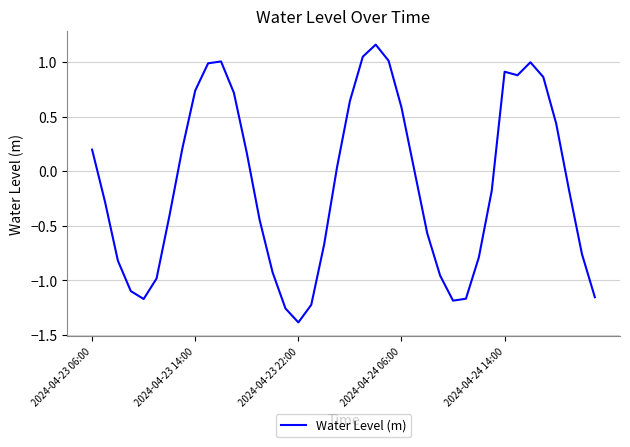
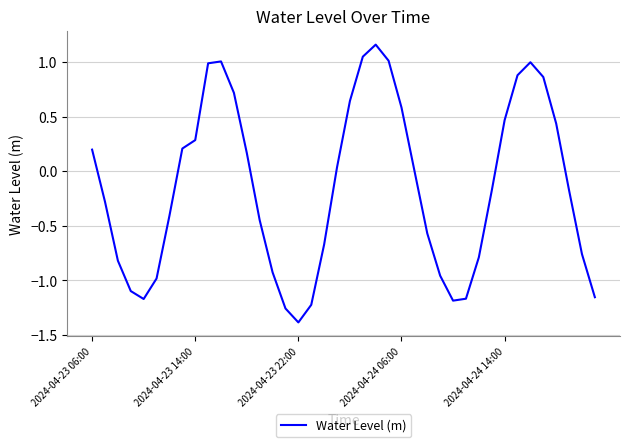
2024-04-23 14:00: 0.74 -> 0.28
2024-04-24 14:00: 0.91 -> 0.47
